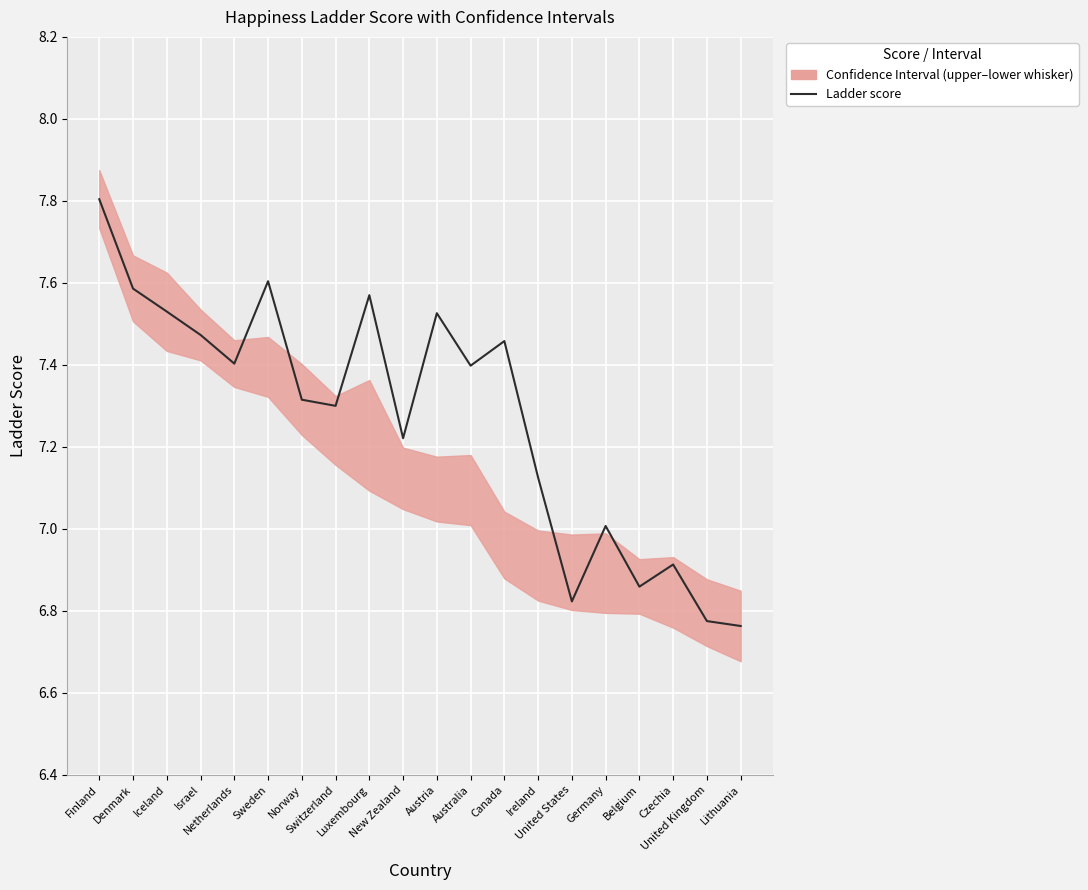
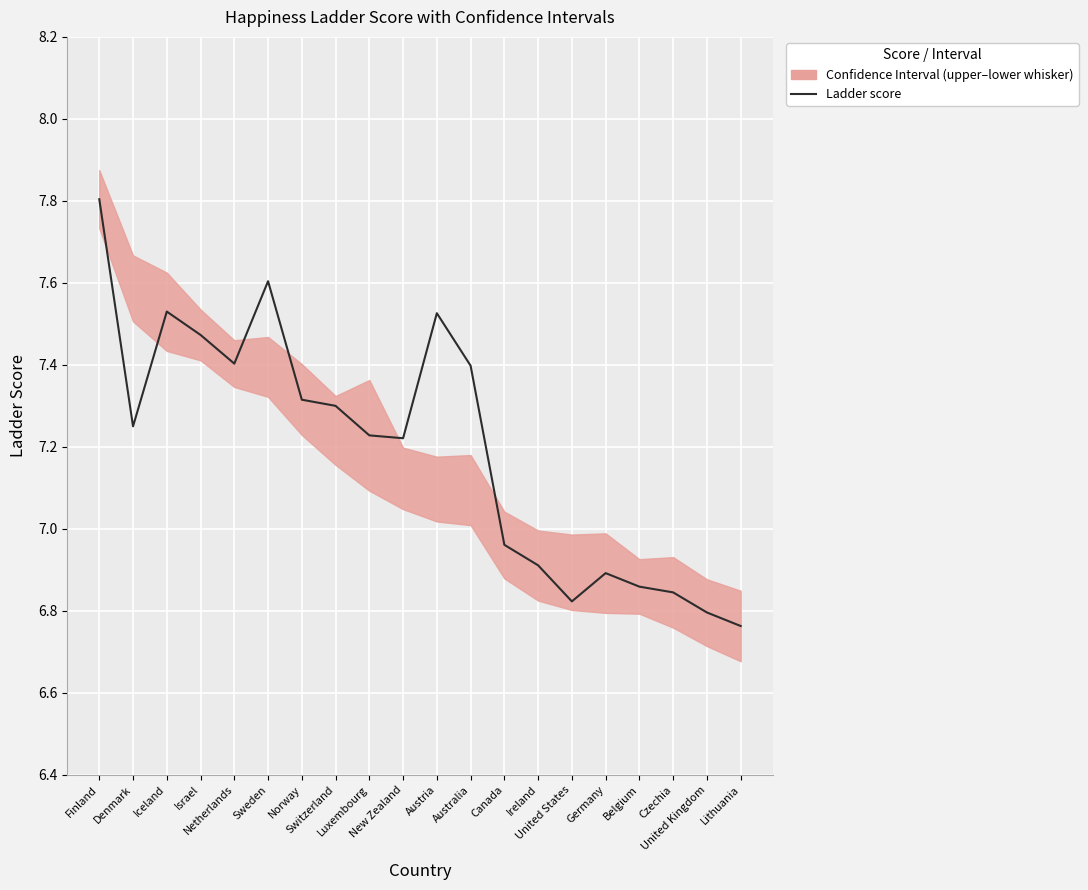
Ladder score, Denmark: 7.59 -> 7.25
Ladder score, Luxembourg: 7.57 -> 7.23
Ladder score, Canada: 7.46 -> 6.96
Ladder score, Ireland: 7.13 -> 6.91
Ladder score, Germany: 7.01 -> 6.89
Ladder score, Czechia: 6.91 -> 6.85
Ladder score, United Kingdom: 6.78 -> 6.80
